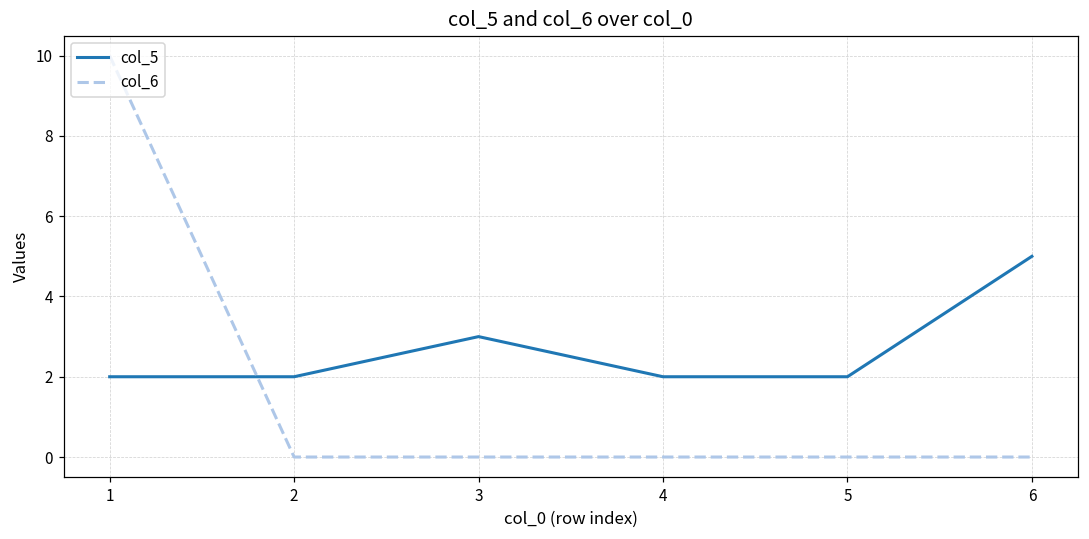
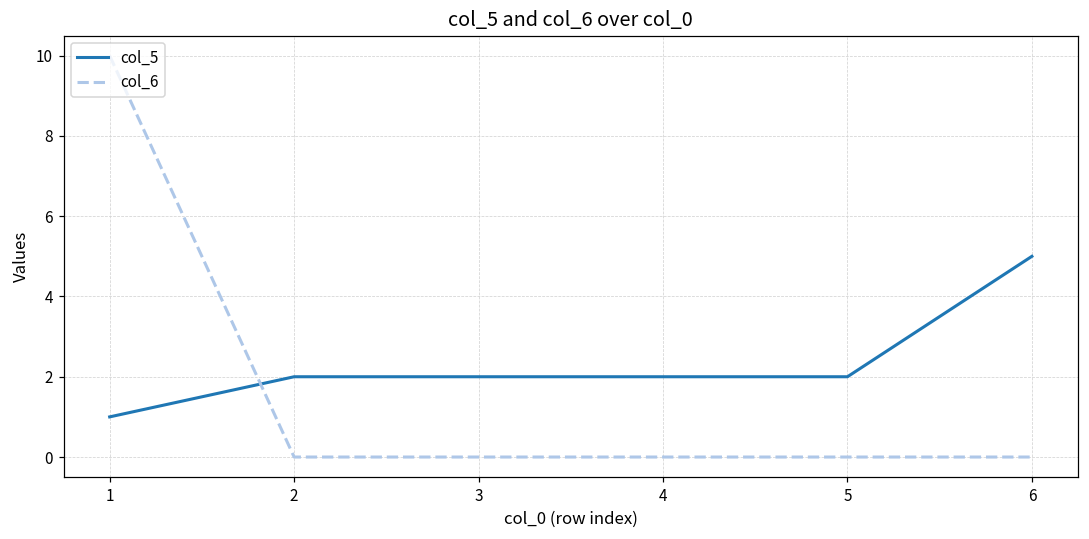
col_5, 1: 2 -> 1
col_5, 3: 3 -> 2
